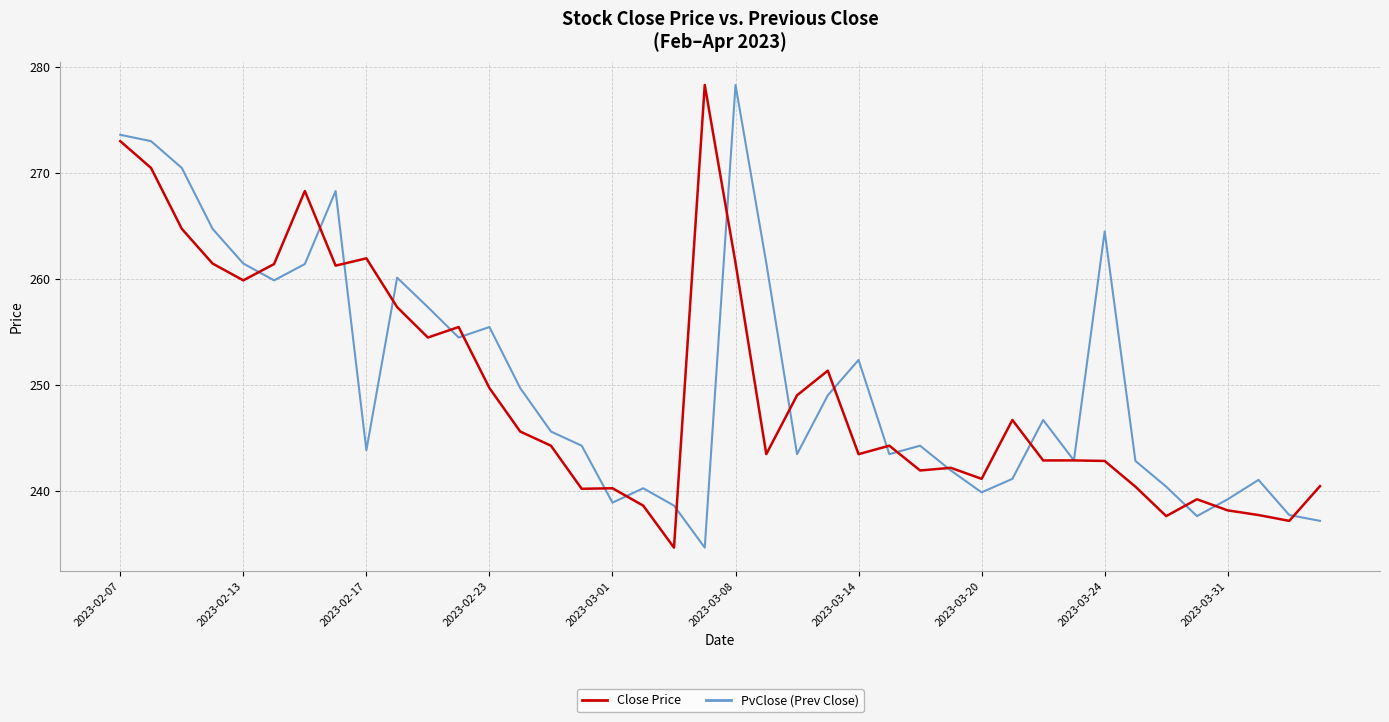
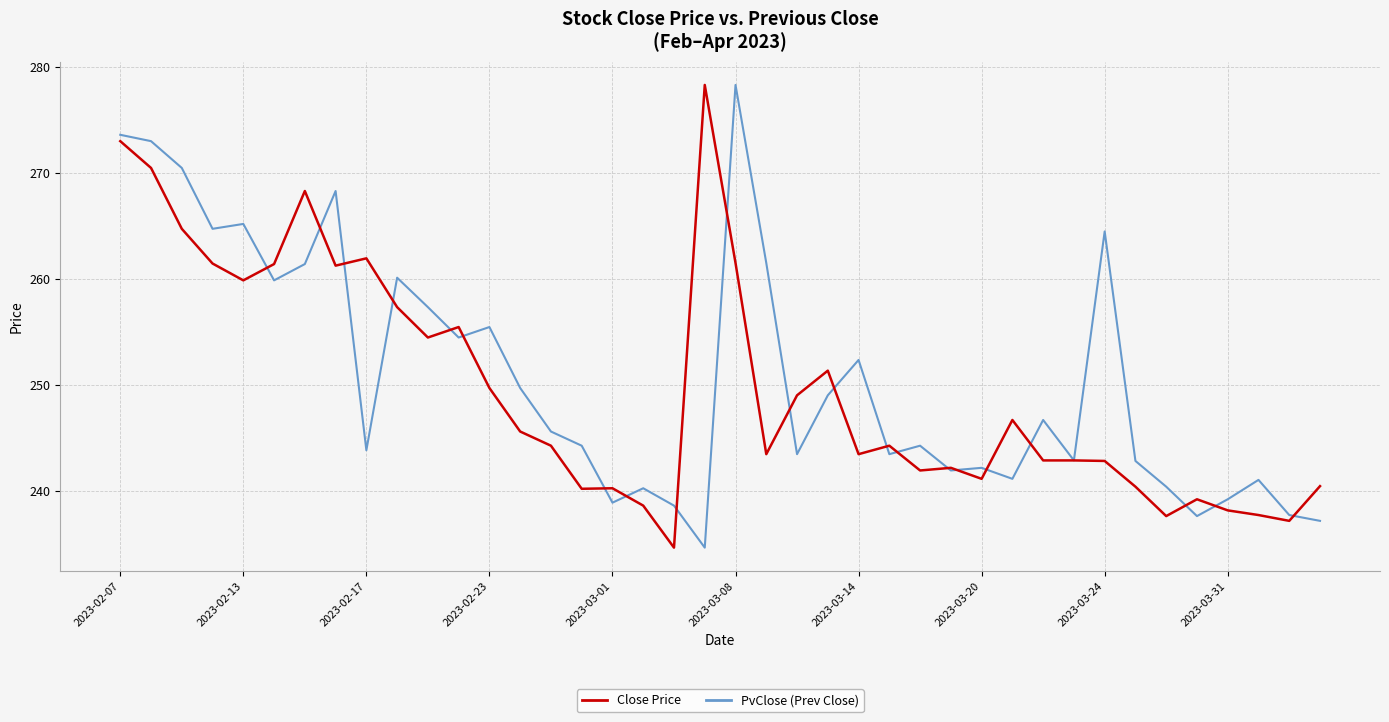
PvClose (Prev Close), 2023-02-13: 261.5 -> 265.2
PvClose (Prev Close), 2023-03-20: 239.8 -> 242.2
